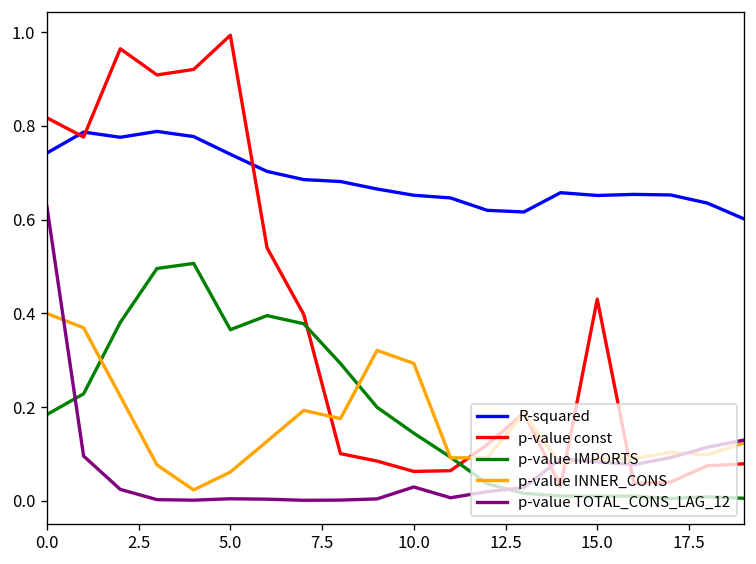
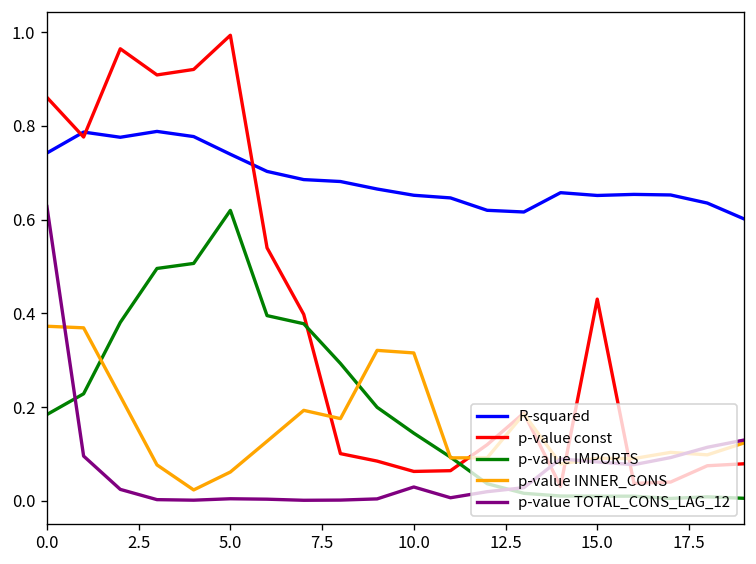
p-value const, 0.0: 0.82 -> 0.86
p-value INNER_CONS, 0.0: 0.40 -> 0.37
p-value IMPORTS, 5.0: 0.37 -> 0.62
p-value INNER_CONS, 10.0: 0.29 -> 0.32
